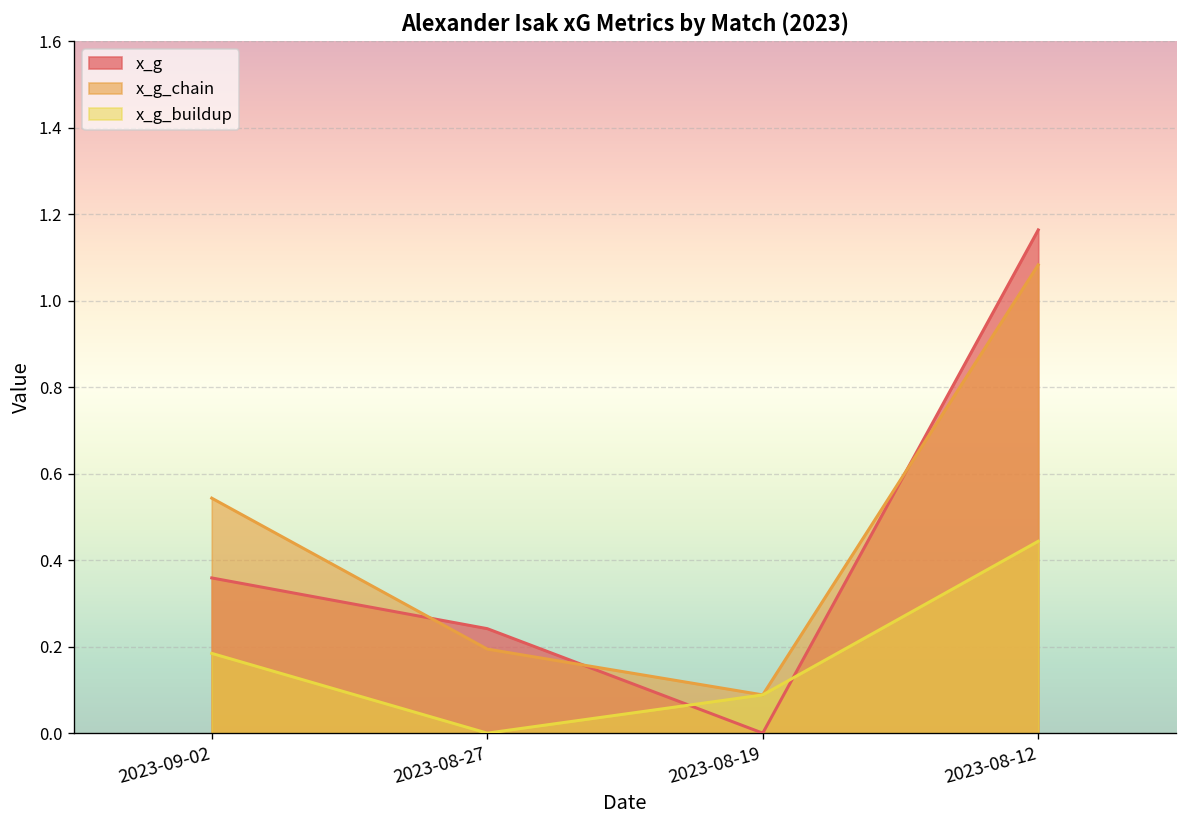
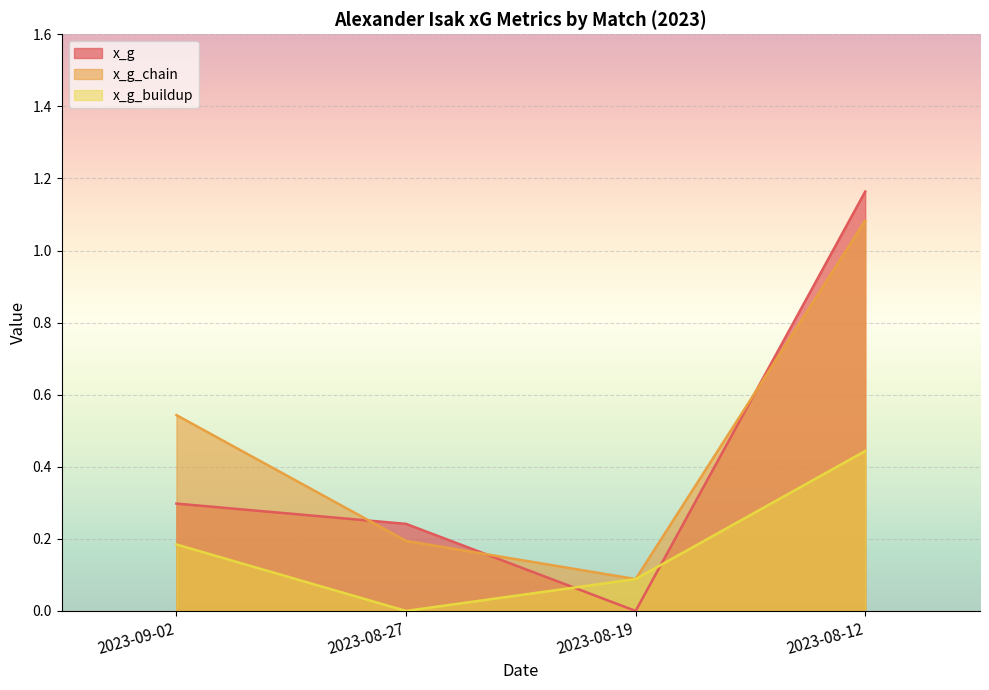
x_g, 2023-09-02: 0.36 -> 0.30
